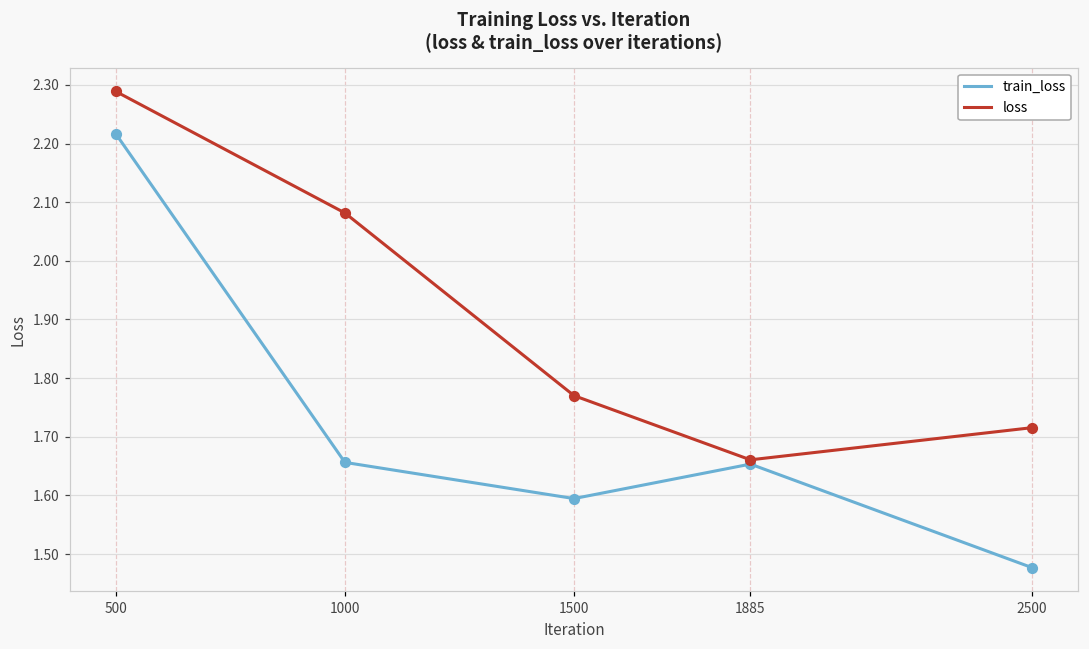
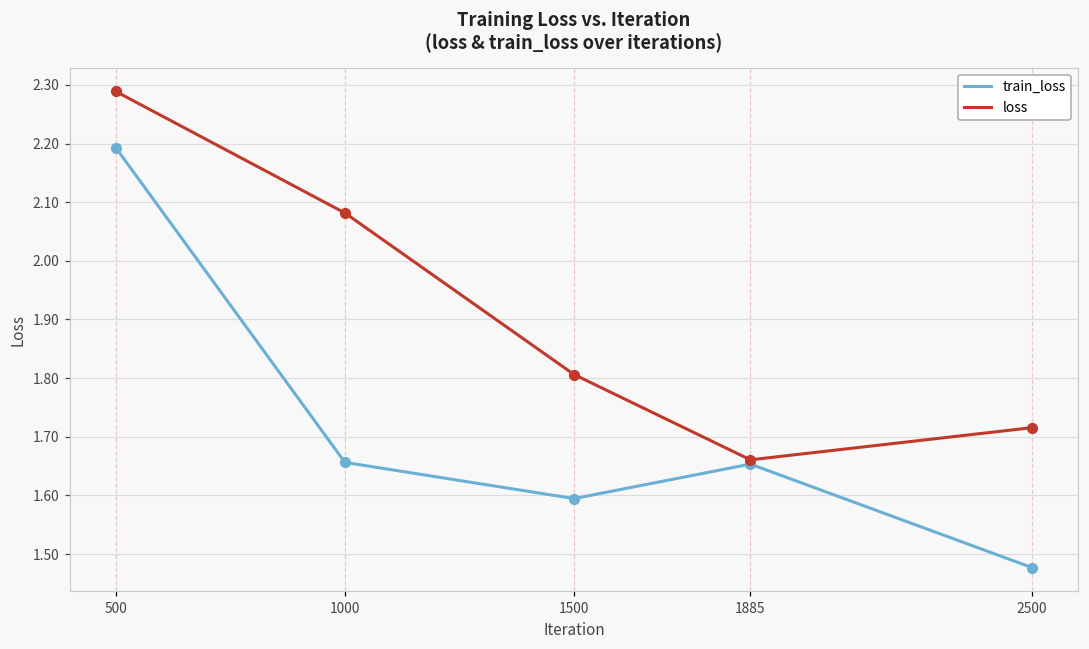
train_loss, 500: 2.22 -> 2.19
loss, 1500: 1.77 -> 1.81
